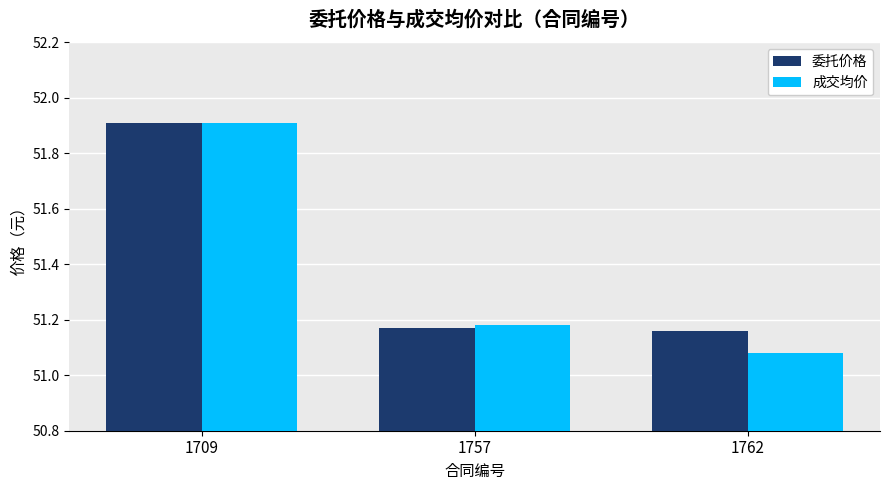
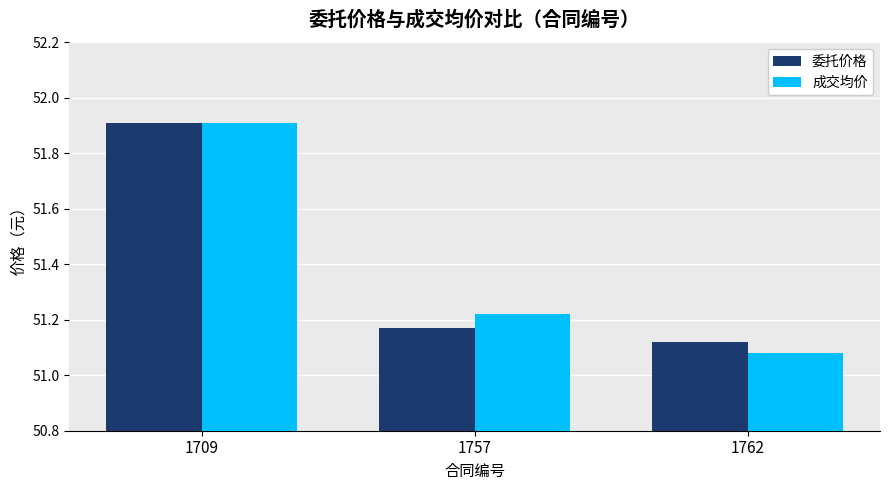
成交均价, 1757: 51.18 -> 51.22
委托价格, 1762: 51.16 -> 51.12
